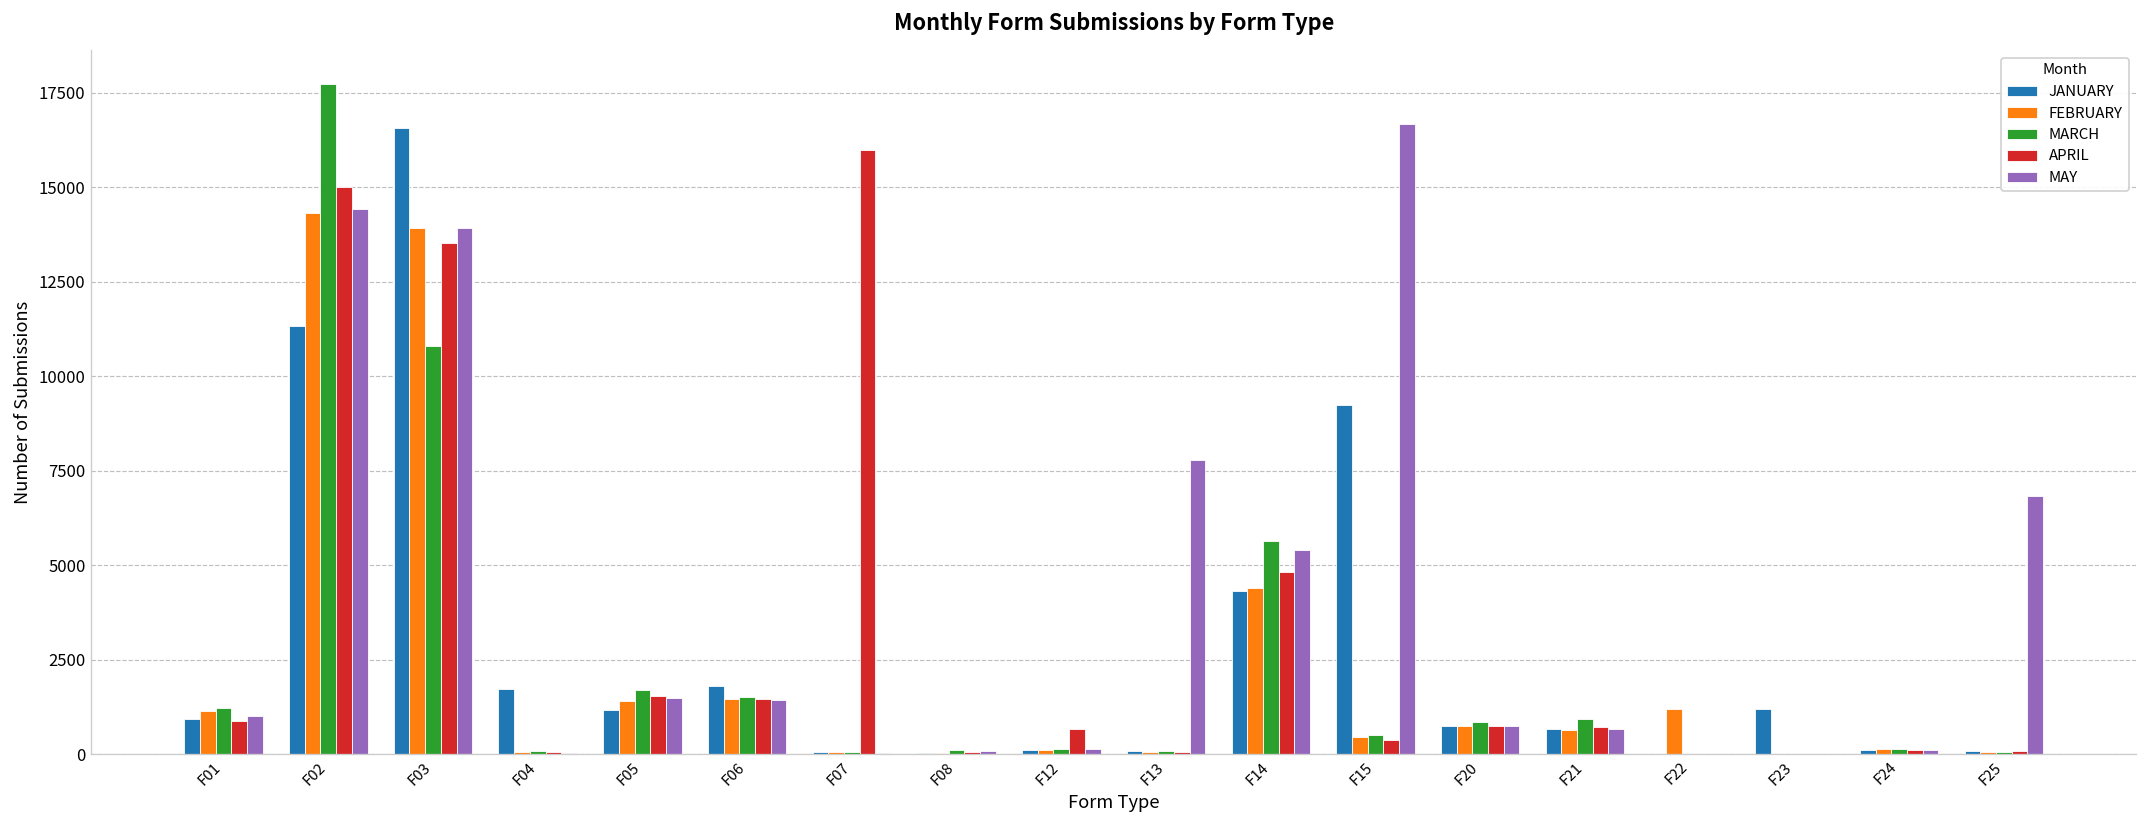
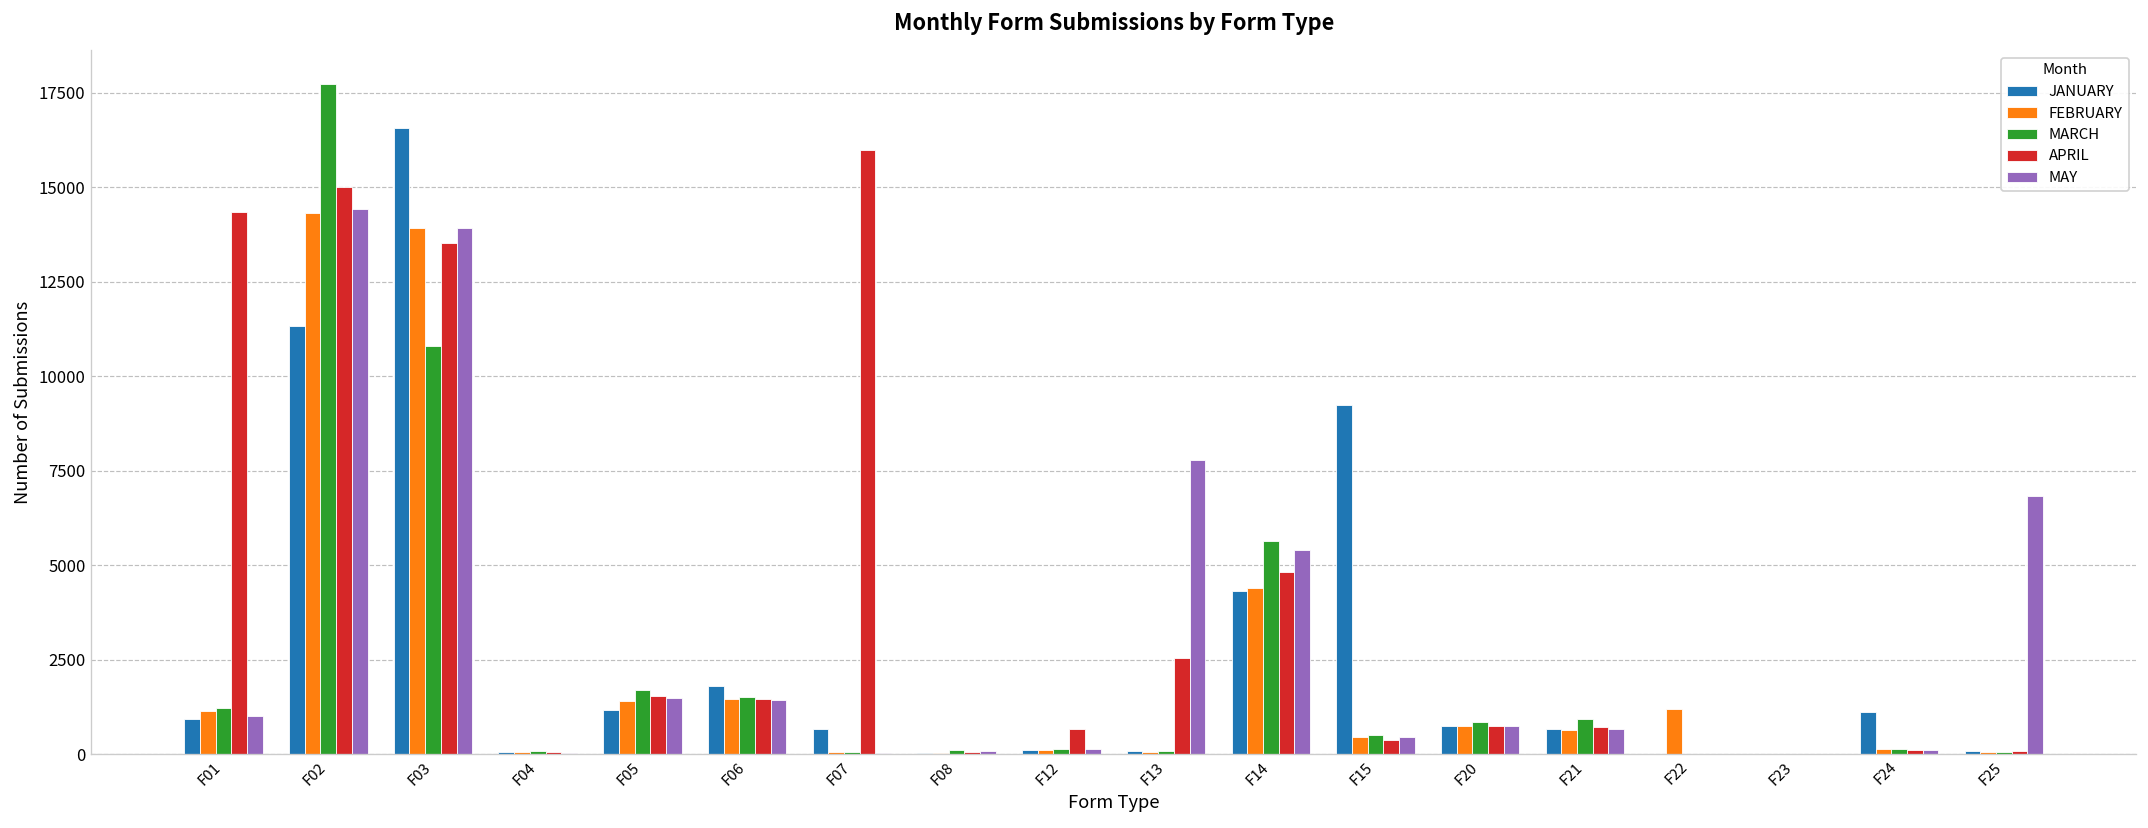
APRIL, F01: 900 -> 14400
JANUARY, F04: 1700 -> 100
JANUARY, F07: 100 -> 700
APRIL, F13: 100 -> 2600
MAY, F15: 16700 -> 500
JANUARY, F23: 1200 -> 0
JANUARY, F24: 100 -> 1100
